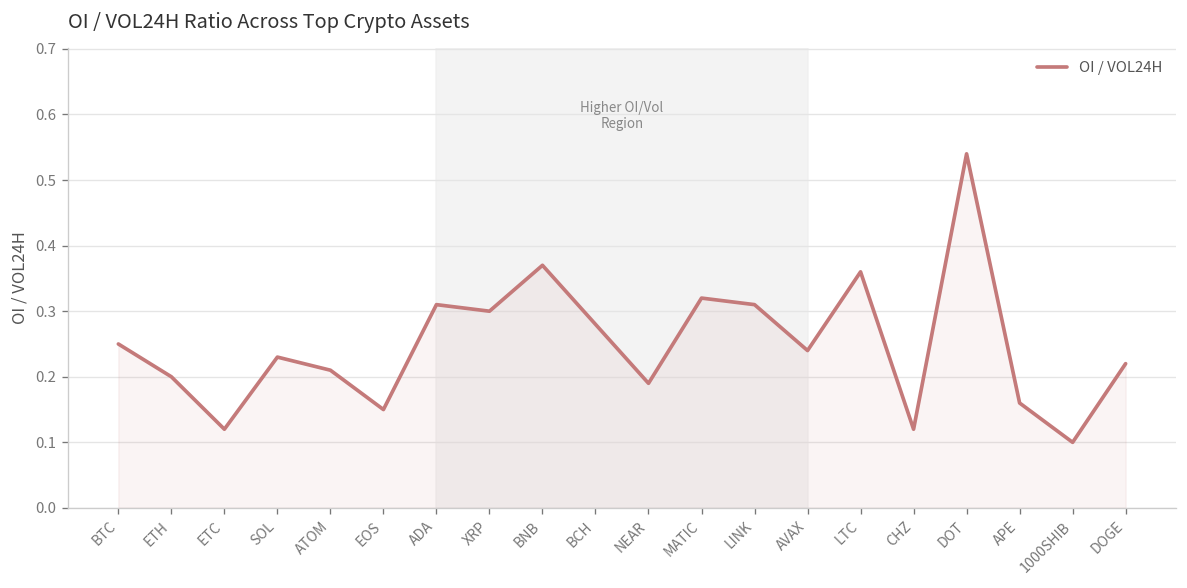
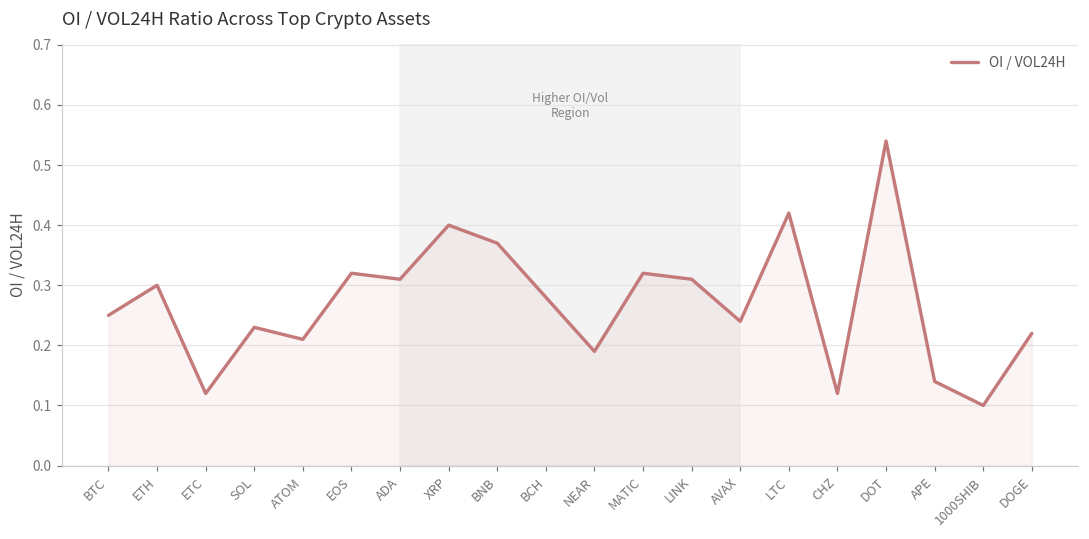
ETH: 0.2 -> 0.3
EOS: 0.15 -> 0.32
XRP: 0.3 -> 0.4
LTC: 0.36 -> 0.42
APE: 0.16 -> 0.14
